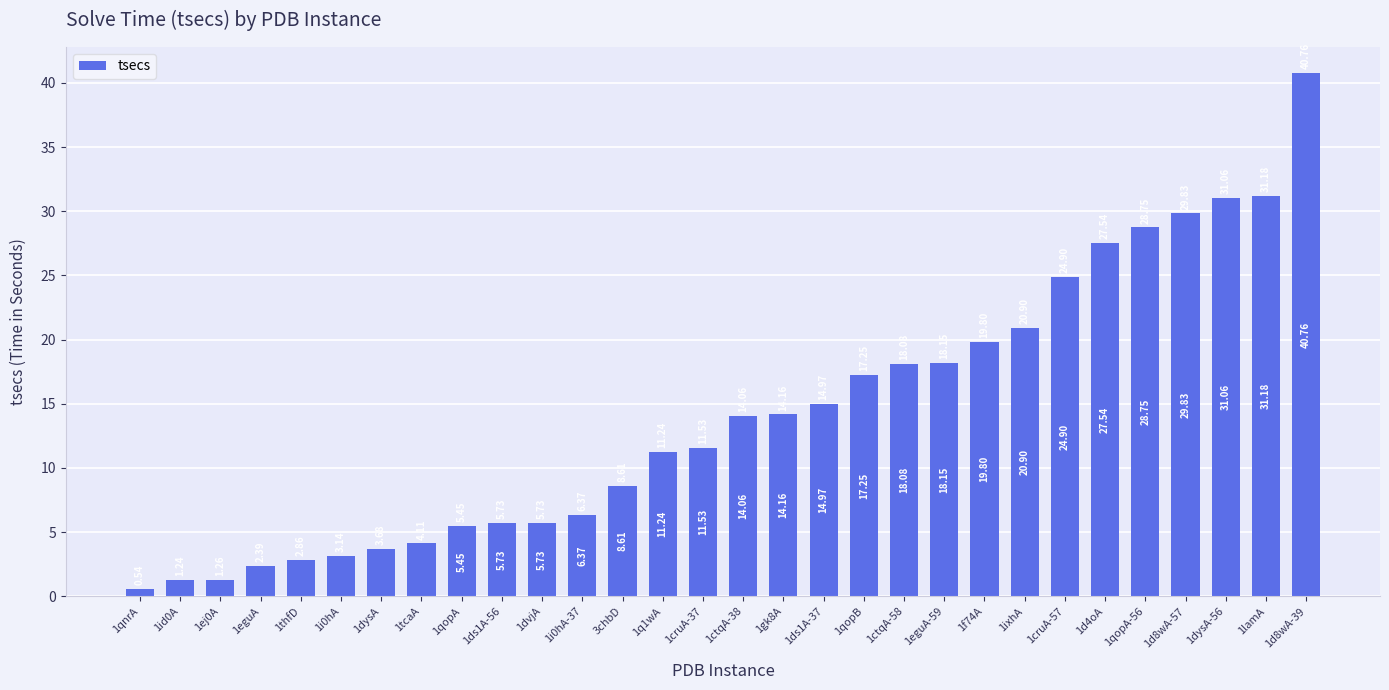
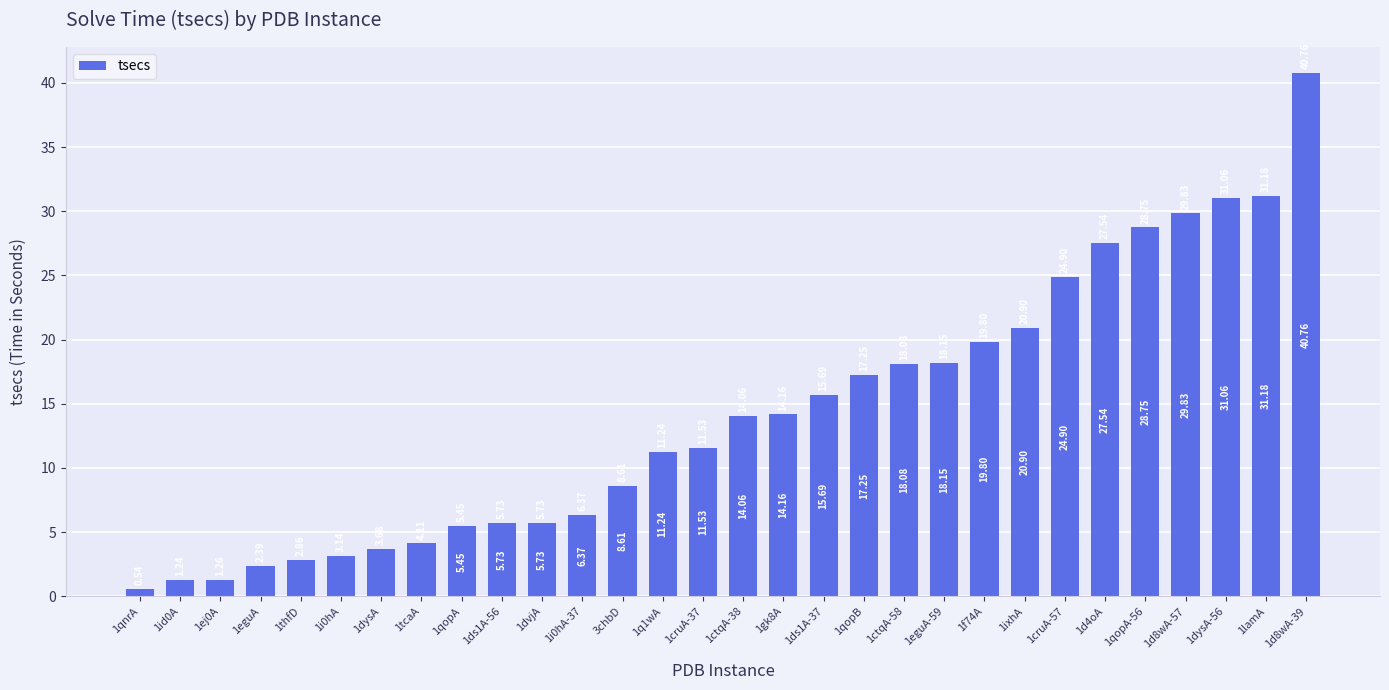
1ds1A-37: 14.97 -> 15.69
